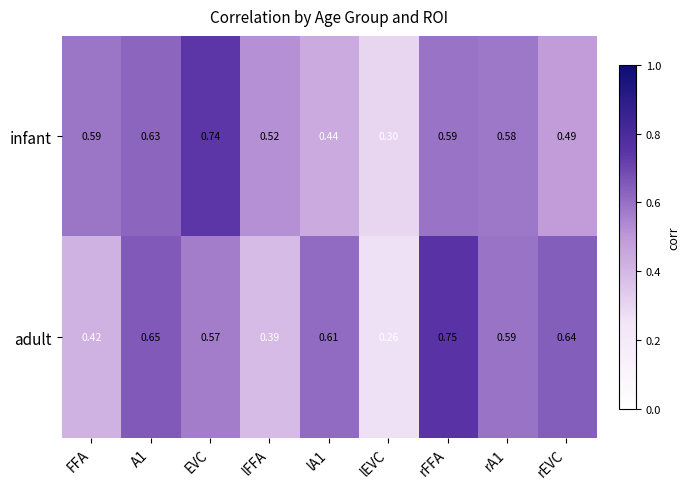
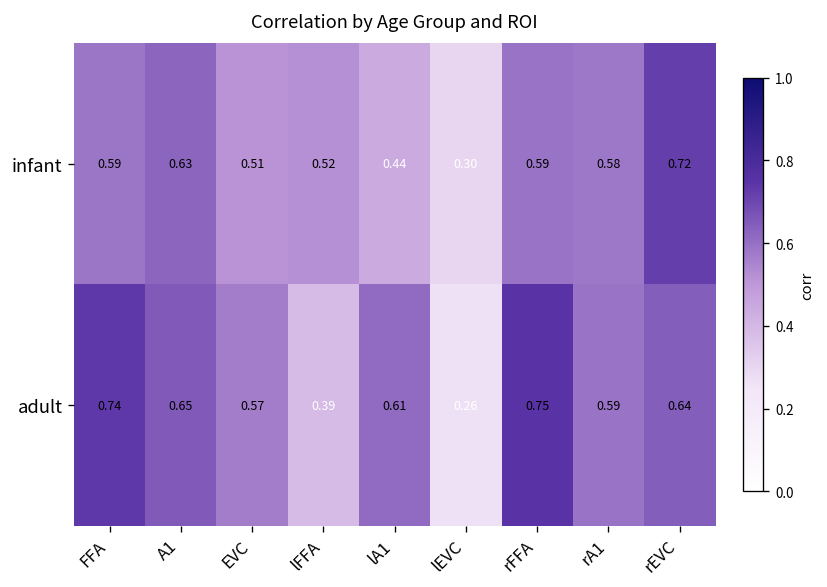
infant, EVC: 0.74 -> 0.51
infant, rEVC: 0.49 -> 0.72
adult, FFA: 0.42 -> 0.74
